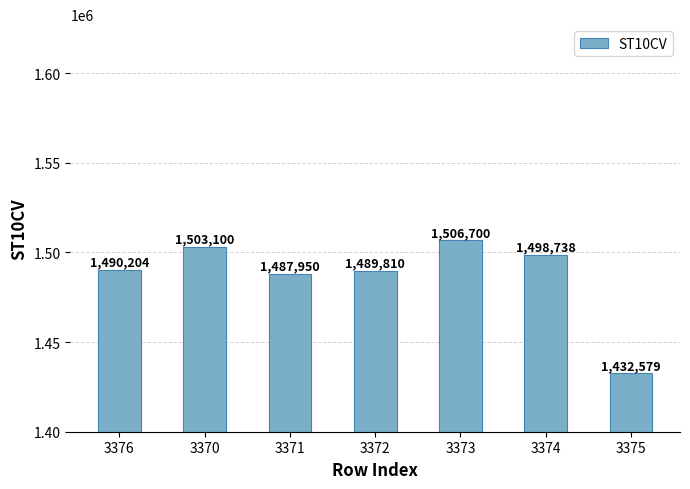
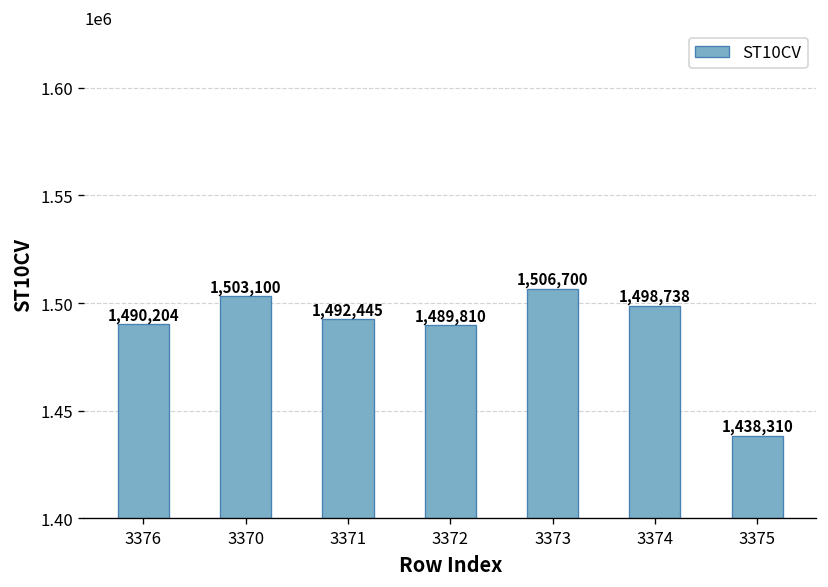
3371: 1,487,950 -> 1,492,445
3375: 1,432,579 -> 1,438,310
